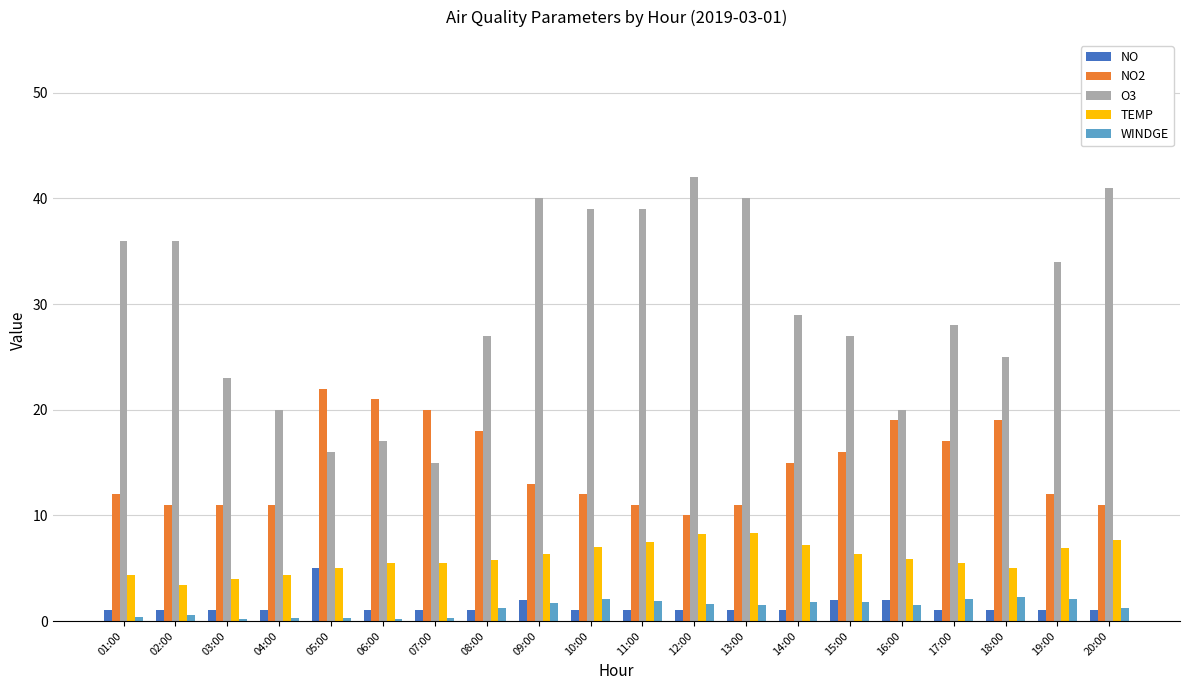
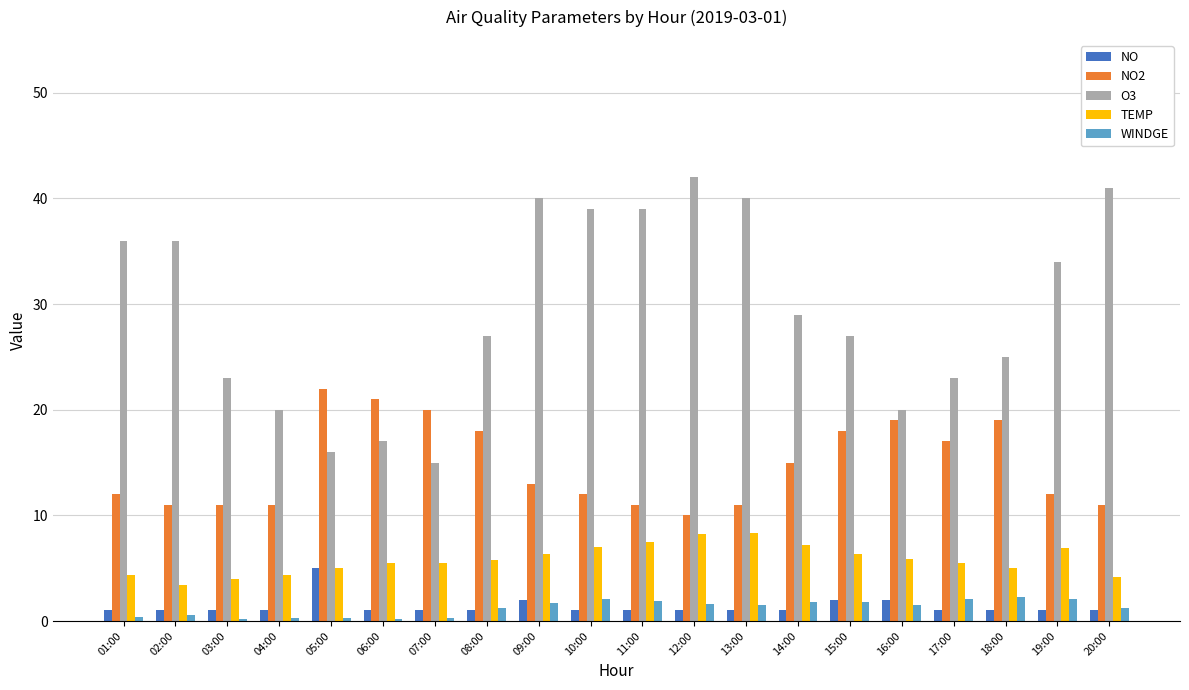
NO2, 15:00: 16 -> 18
O3, 17:00: 28 -> 23
TEMP, 20:00: 7.7 -> 4.2
